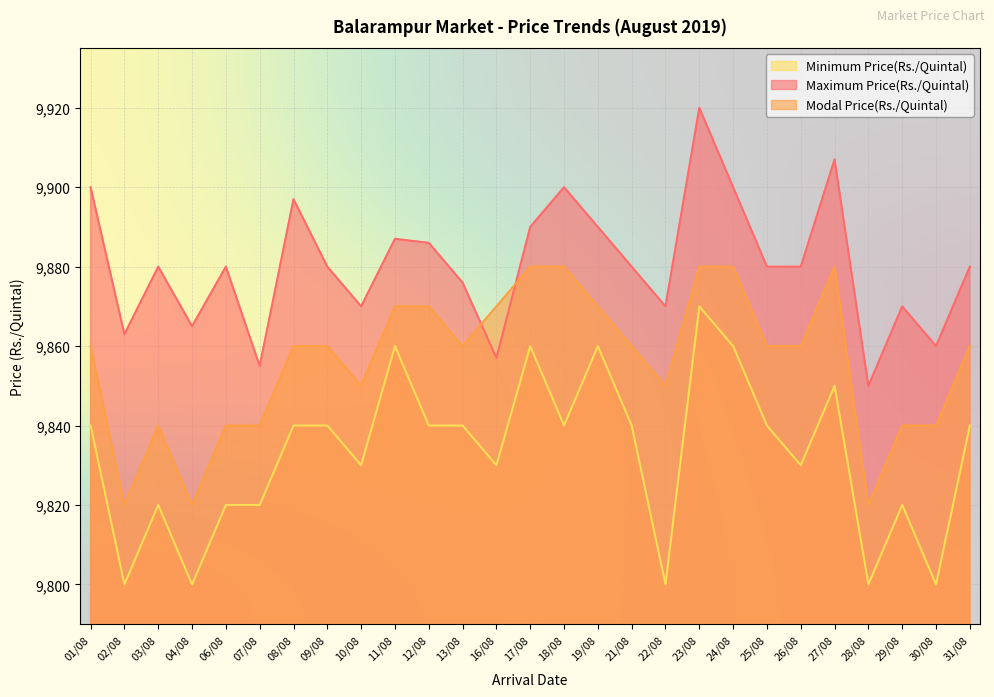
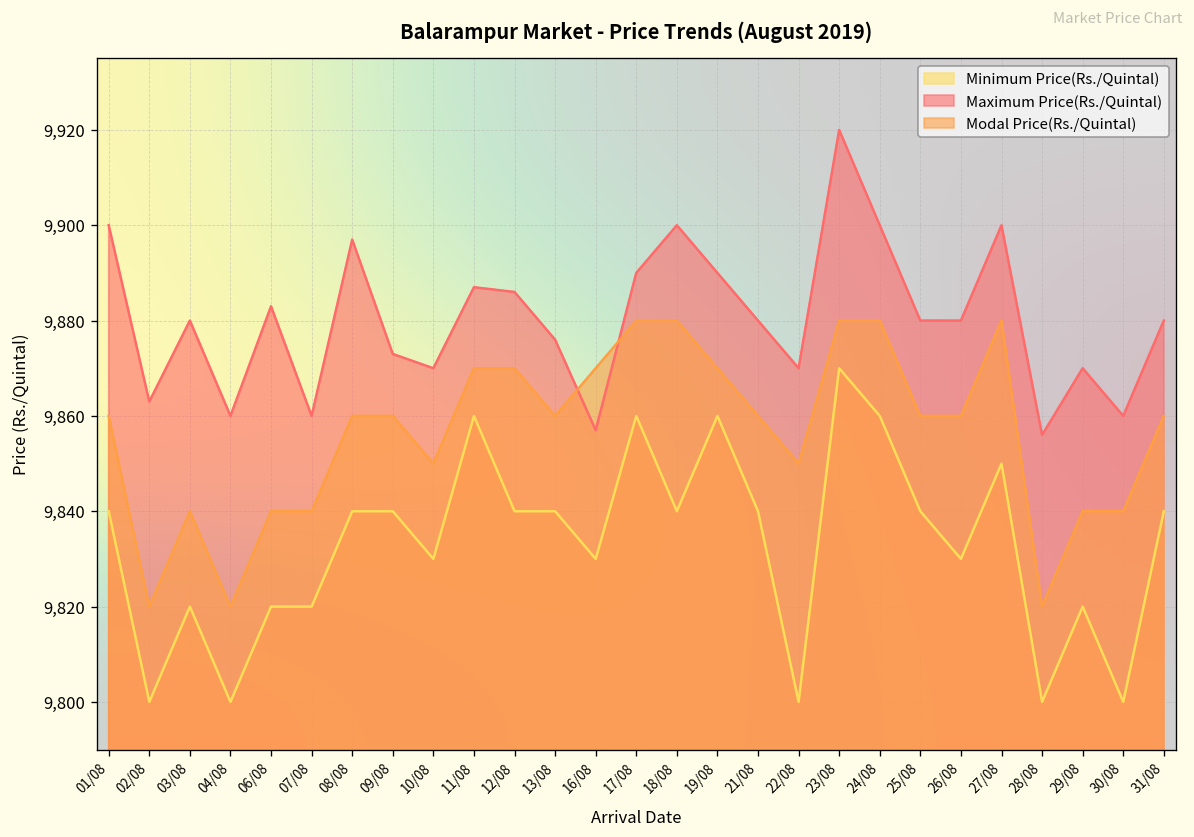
Maximum Price(Rs./Quintal), 04/08: 9,865 -> 9,860
Maximum Price(Rs./Quintal), 06/08: 9,880 -> 9,883
Maximum Price(Rs./Quintal), 07/08: 9,855 -> 9,860
Maximum Price(Rs./Quintal), 09/08: 9,880 -> 9,873
Maximum Price(Rs./Quintal), 27/08: 9,907 -> 9,900
Maximum Price(Rs./Quintal), 28/08: 9,850 -> 9,856
